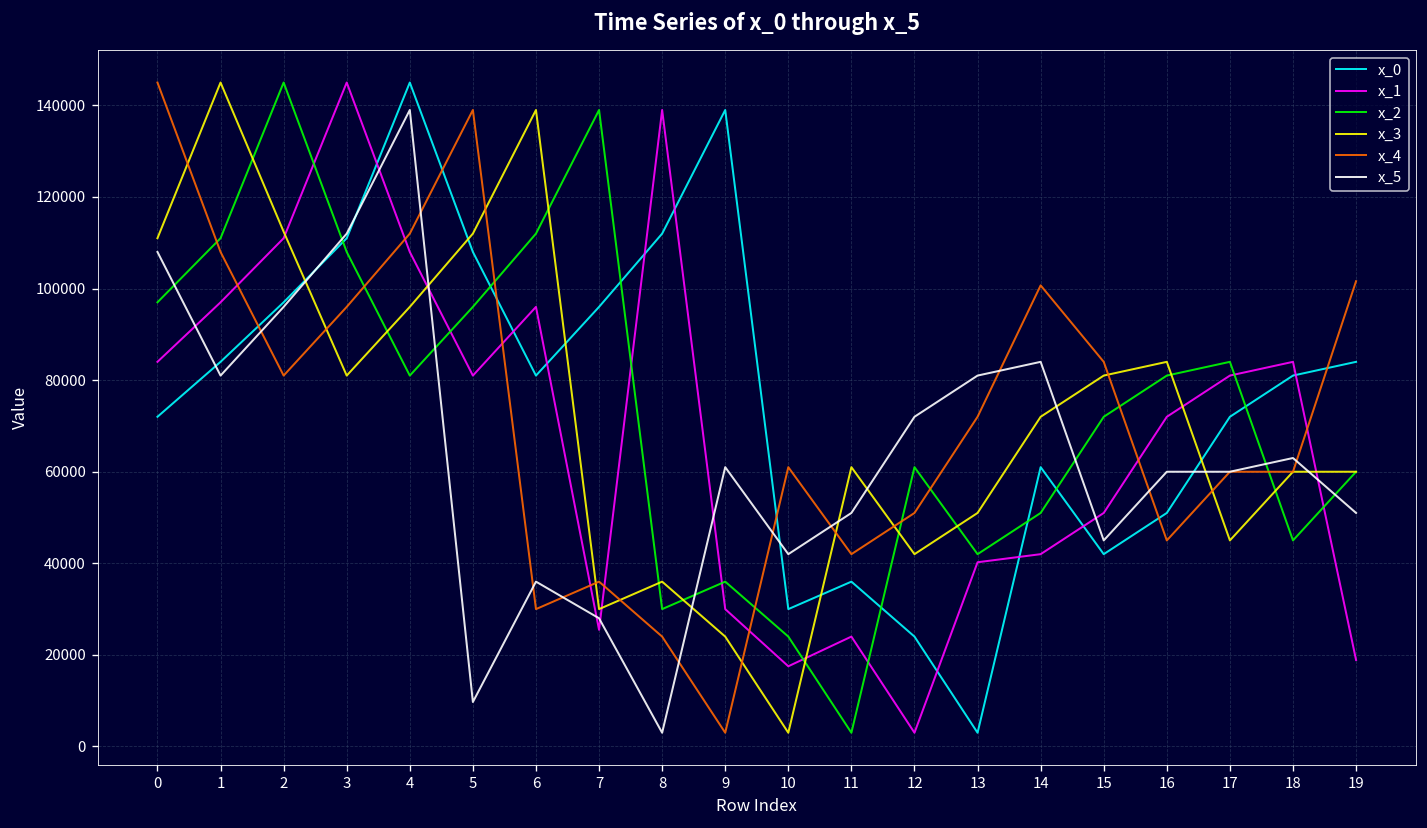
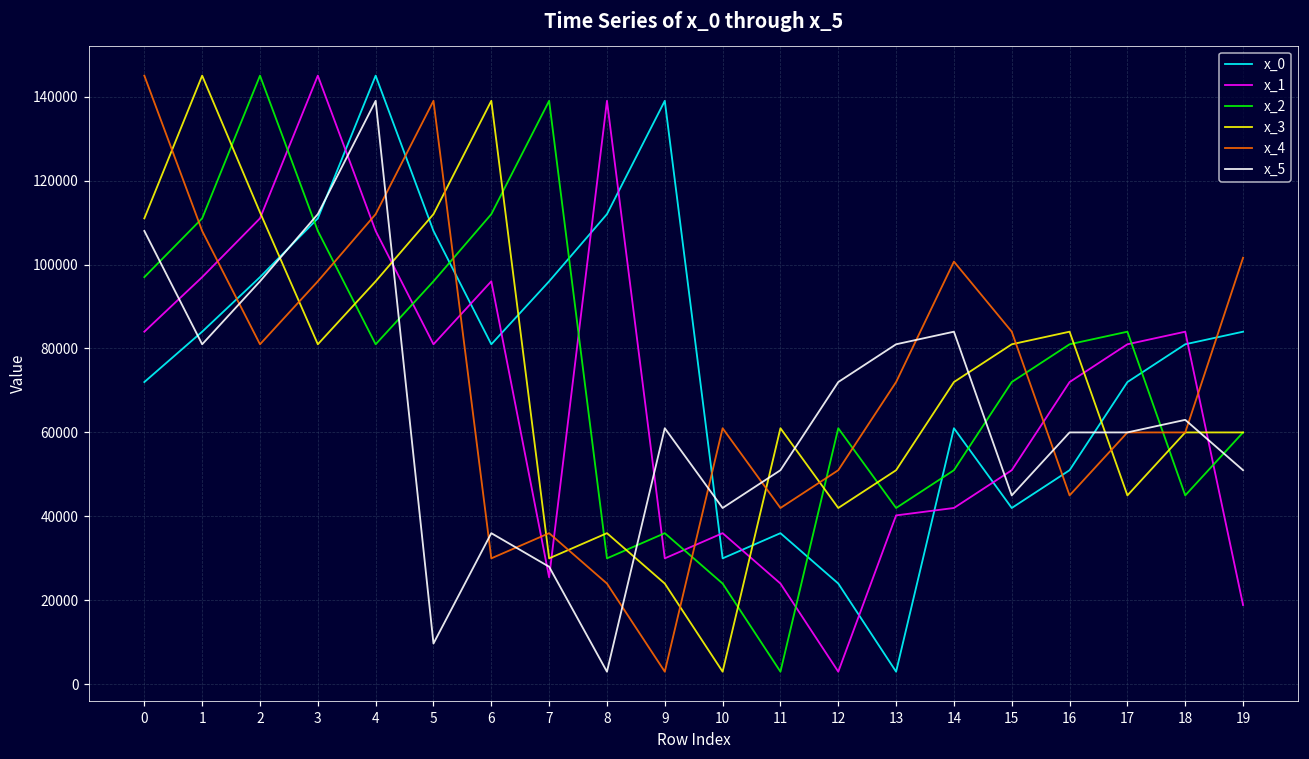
x_1, 10: 18000 -> 36000
